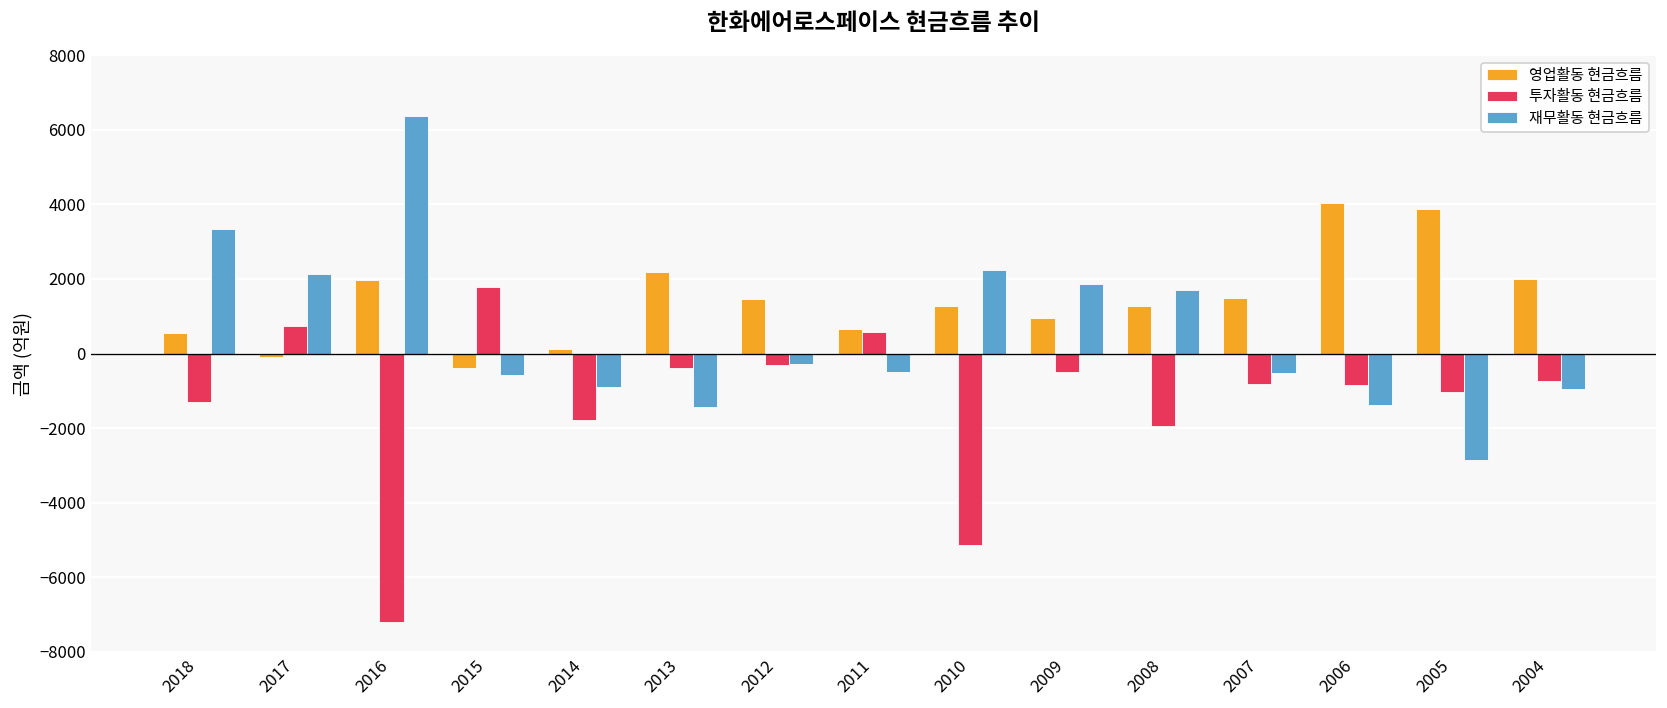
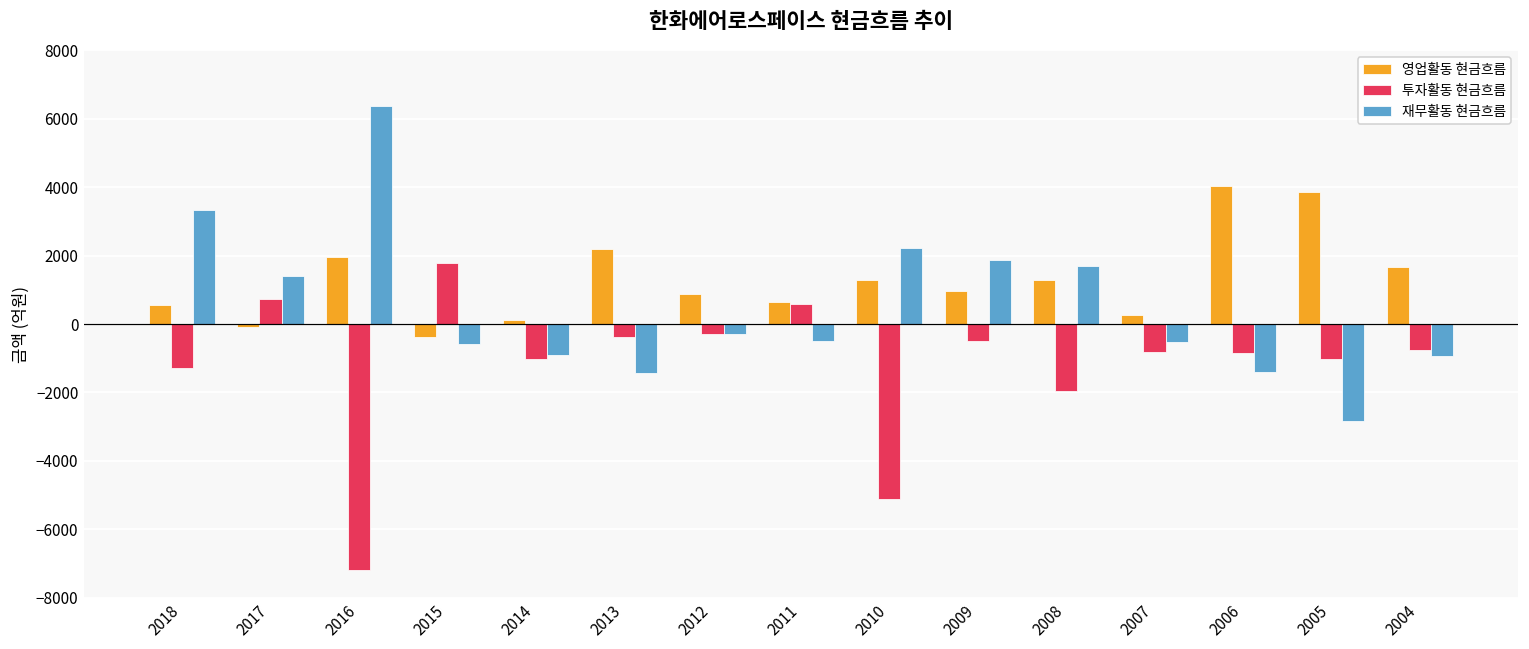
재무활동 현금흐름, 2017: 2100 -> 1400
투자활동 현금흐름, 2014: -1800 -> -1000
영업활동 현금흐름, 2012: 1500 -> 900
영업활동 현금흐름, 2007: 1500 -> 300
영업활동 현금흐름, 2004: 2000 -> 1700
